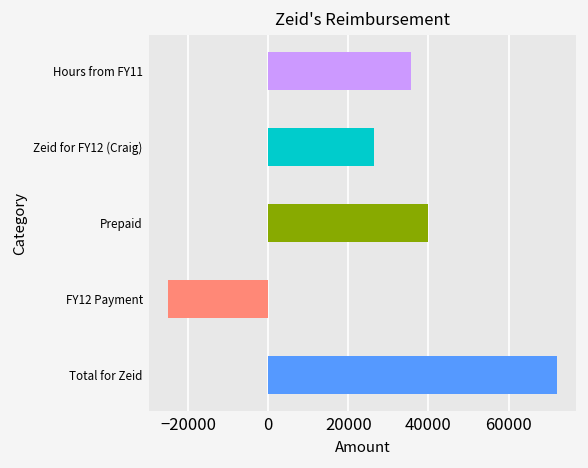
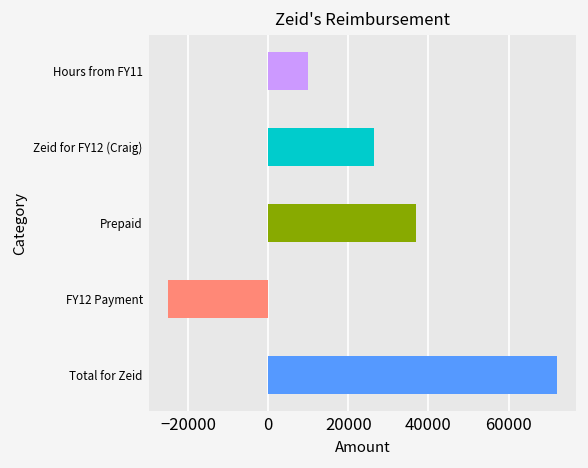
Hours from FY11: 36000 -> 10000
Prepaid: 40000 -> 37000
